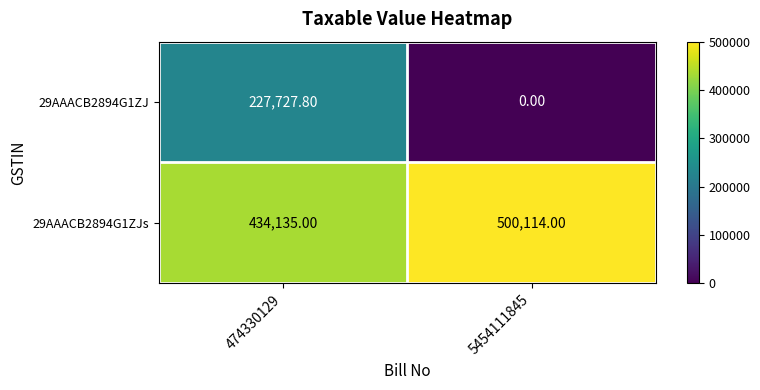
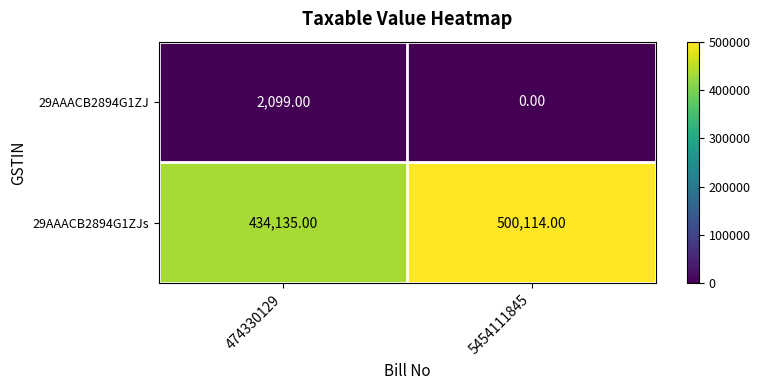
29AAACB2894G1ZJ, 474330129: 227,727.80 -> 2,099.00
